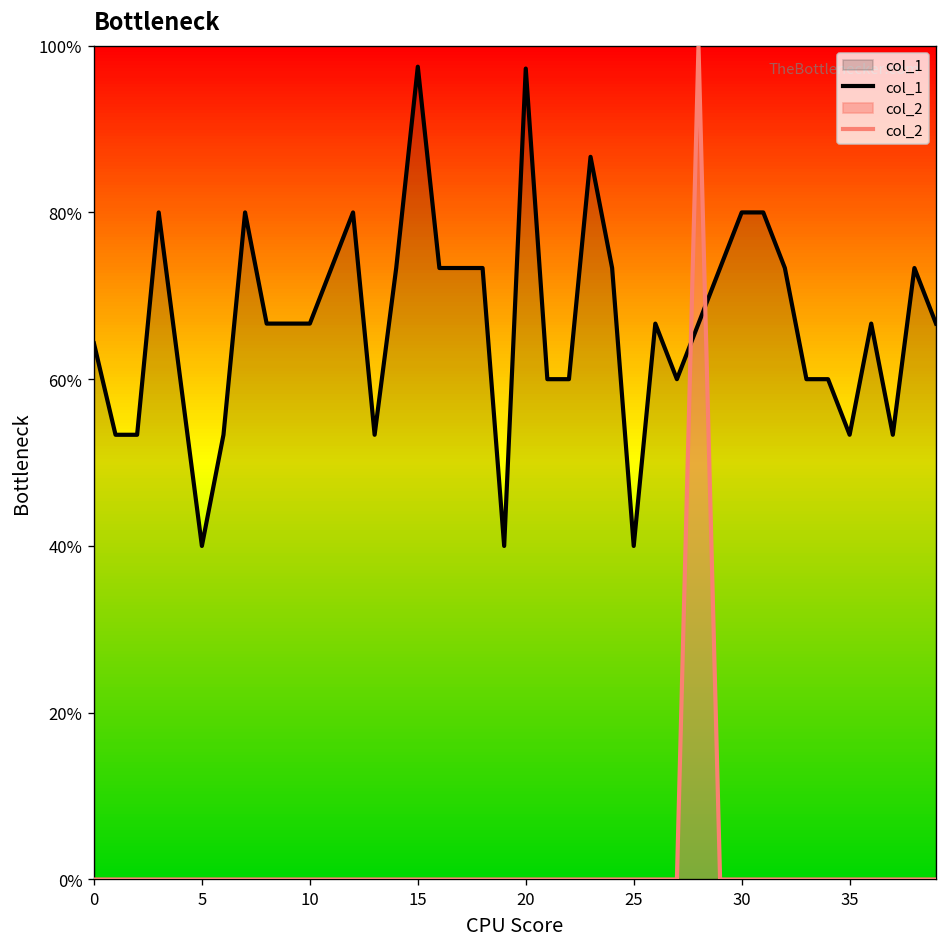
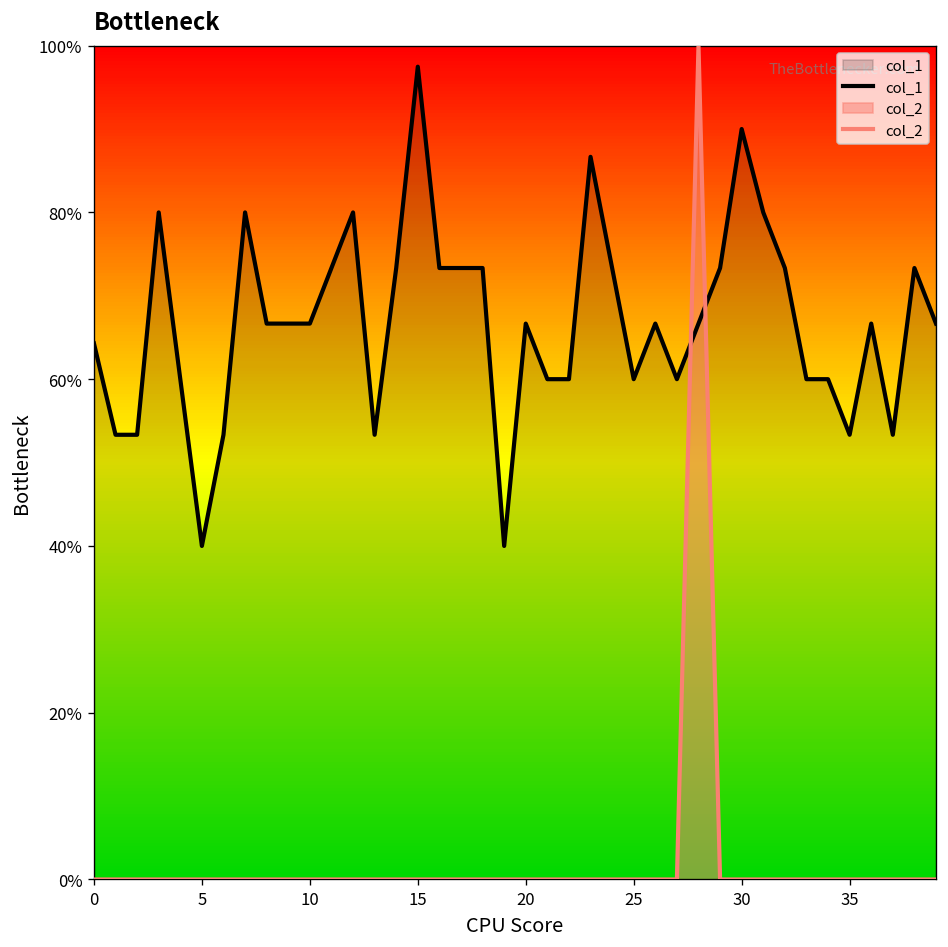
col_1, 20: 97% -> 67%
col_1, 25: 40% -> 60%
col_1, 30: 80% -> 90%
